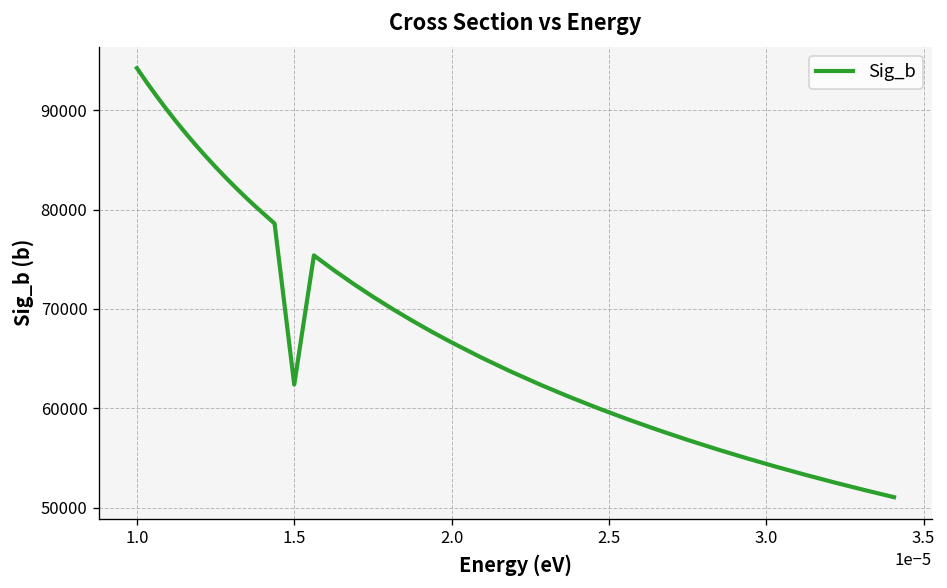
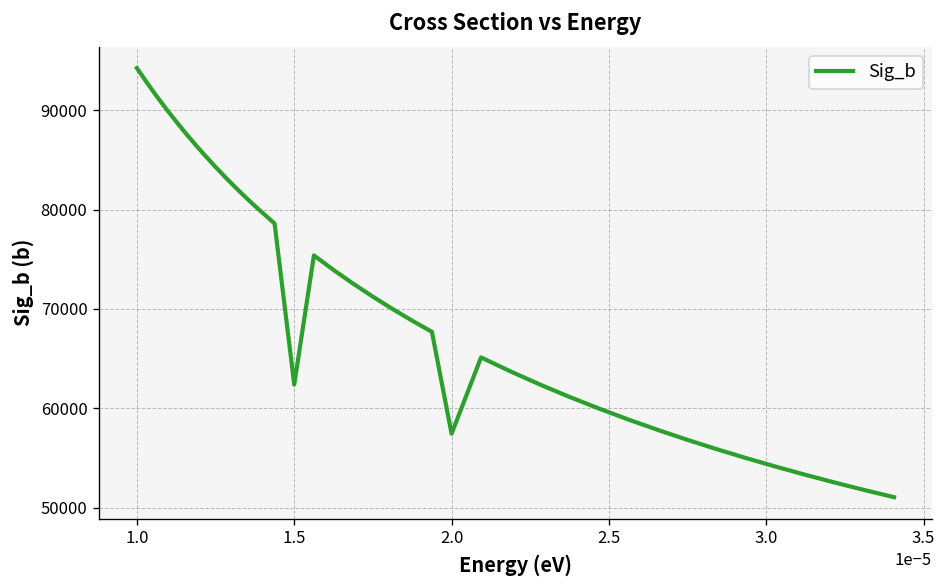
2.0: 67000 -> 57000
